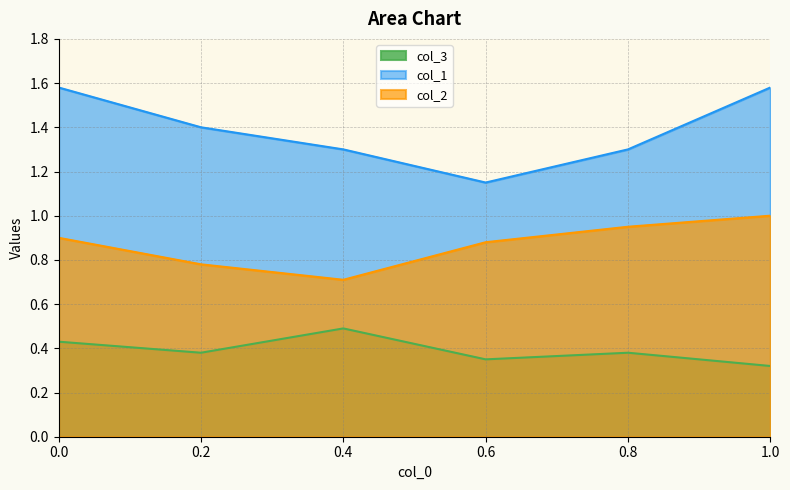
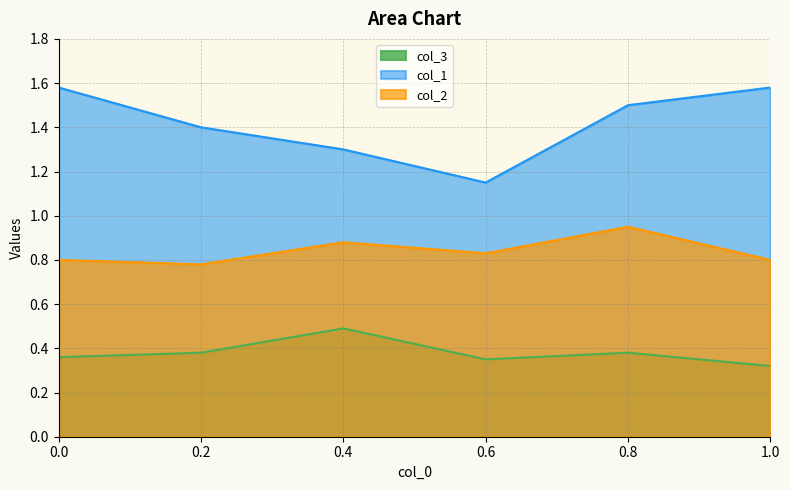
col_3, 0.0: 0.43 -> 0.36
col_2, 0.0: 0.9 -> 0.8
col_2, 0.4: 0.71 -> 0.88
col_2, 0.6: 0.88 -> 0.83
col_1, 0.8: 1.3 -> 1.5
col_2, 1.0: 1.0 -> 0.8
